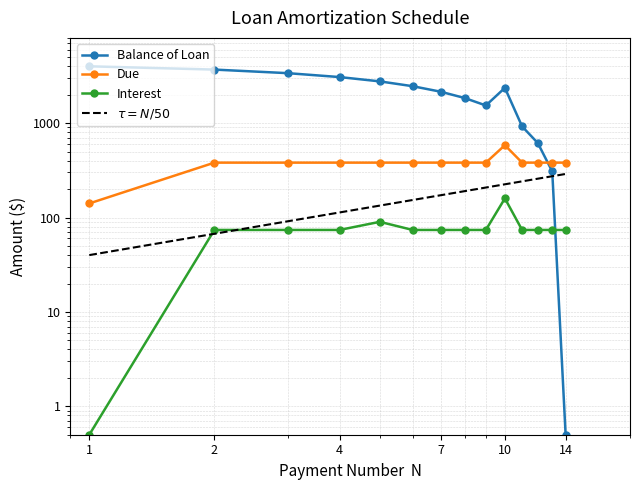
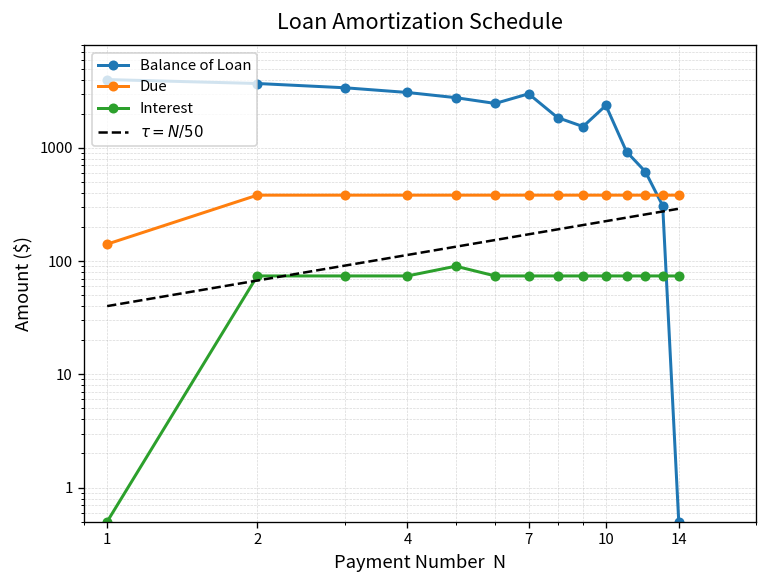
Balance of Loan, 7: 2200 -> 3000
Due, 10: 600 -> 380
Interest, 10: 160 -> 70
